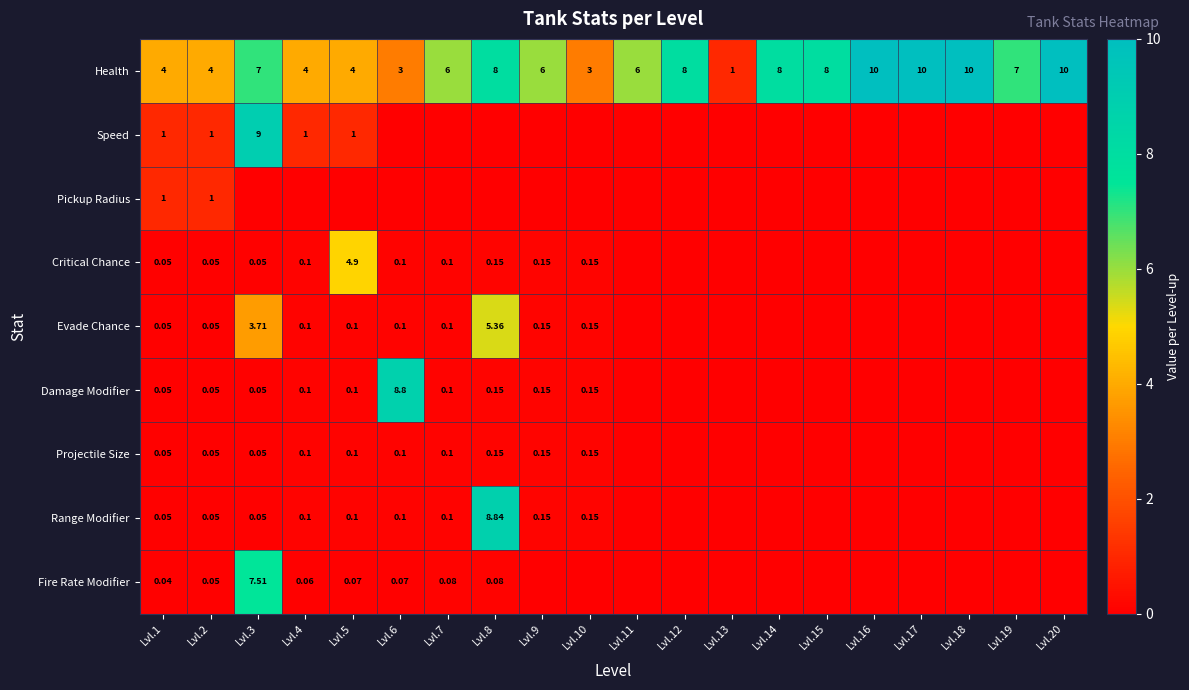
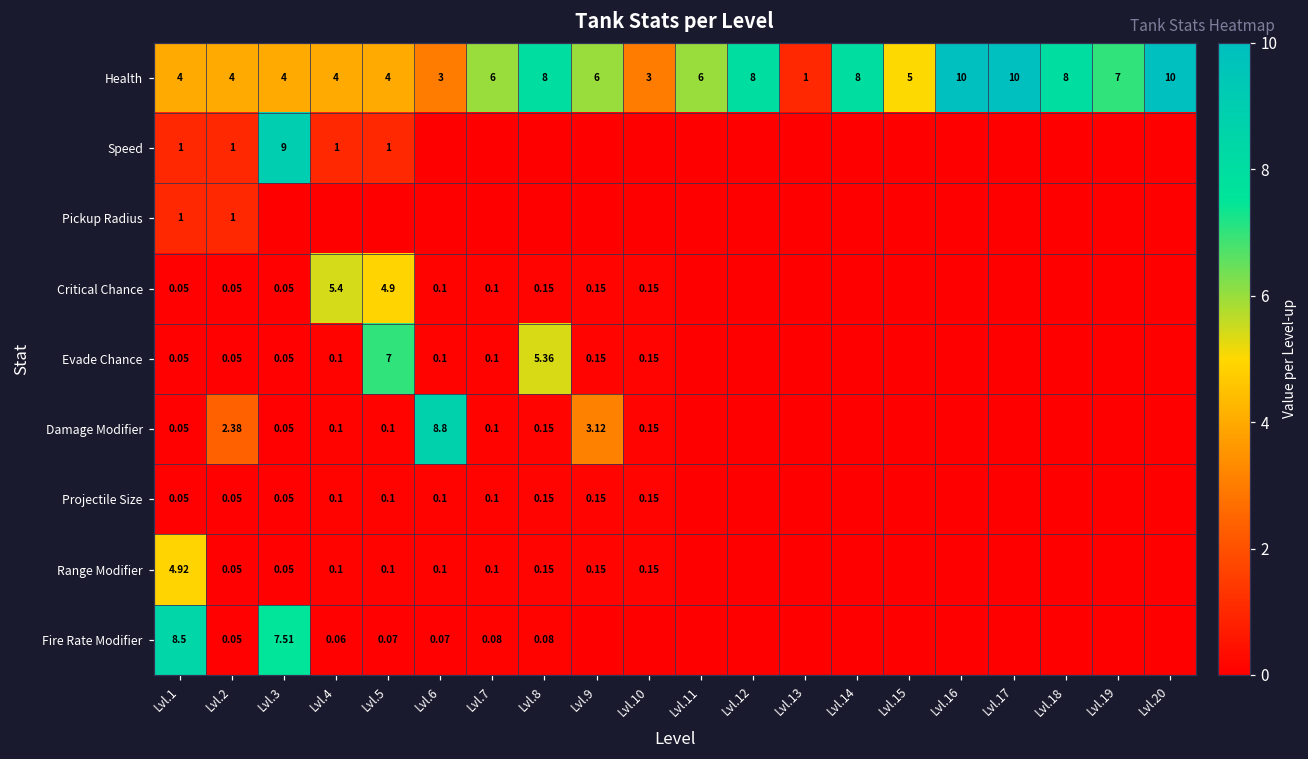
Health, Lvl.3: 7 -> 4
Health, Lvl.15: 8 -> 5
Health, Lvl.18: 10 -> 8
Critical Chance, Lvl.4: 0.1 -> 5.4
Evade Chance, Lvl.3: 3.71 -> 0.05
Evade Chance, Lvl.5: 0.1 -> 7
Damage Modifier, Lvl.2: 0.05 -> 2.38
Damage Modifier, Lvl.9: 0.15 -> 3.12
Range Modifier, Lvl.1: 0.05 -> 4.92
Range Modifier, Lvl.8: 8.84 -> 0.15
Fire Rate Modifier, Lvl.1: 0.04 -> 8.5
